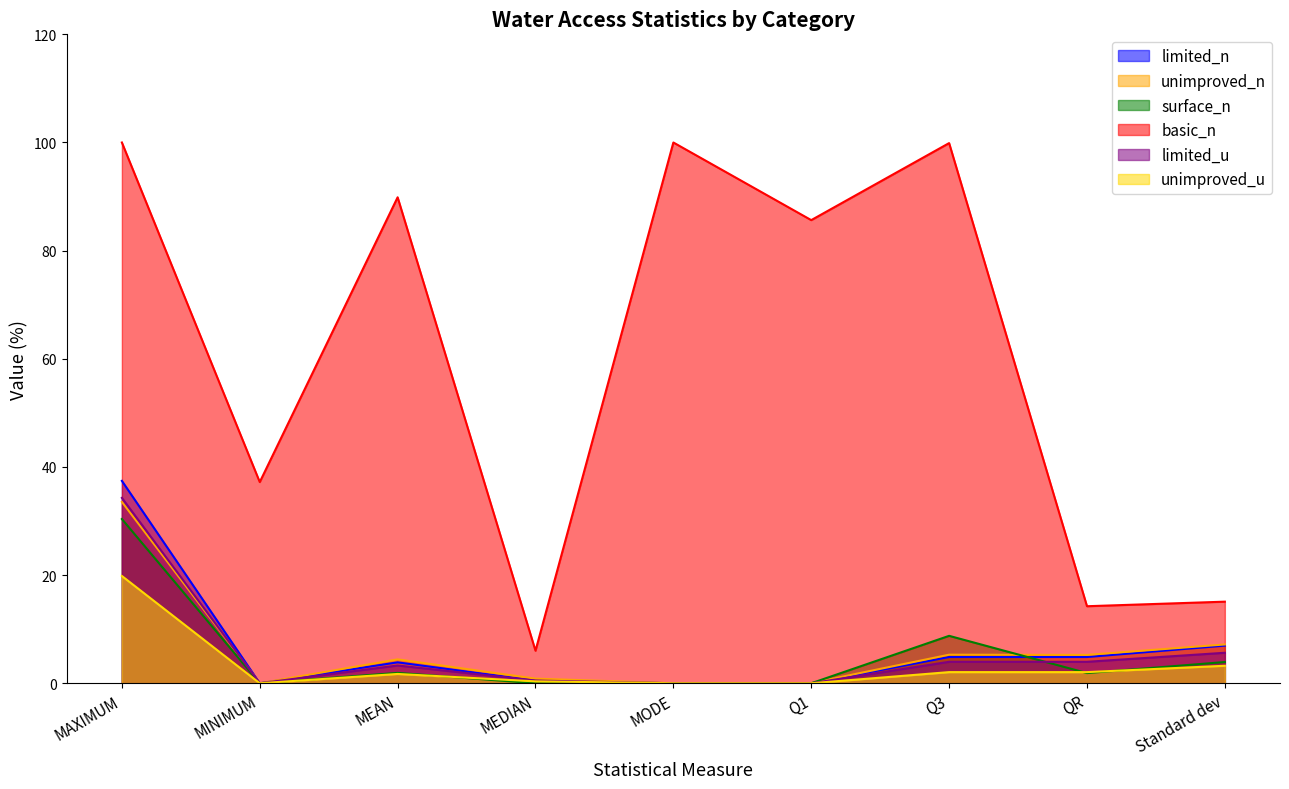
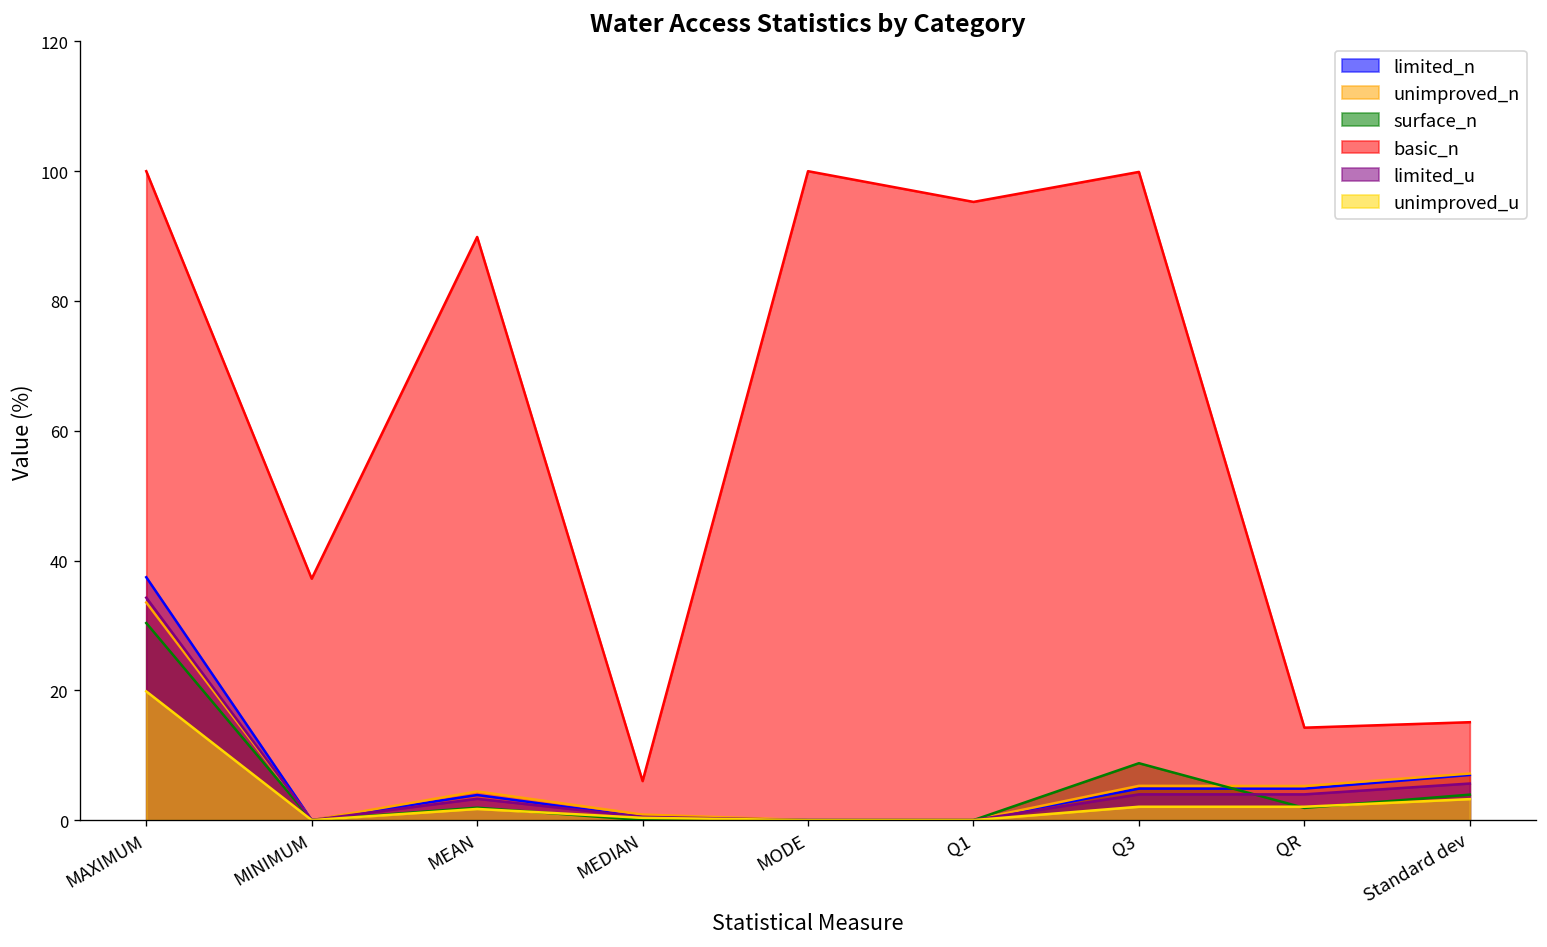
basic_n, Q1: 86 -> 95
